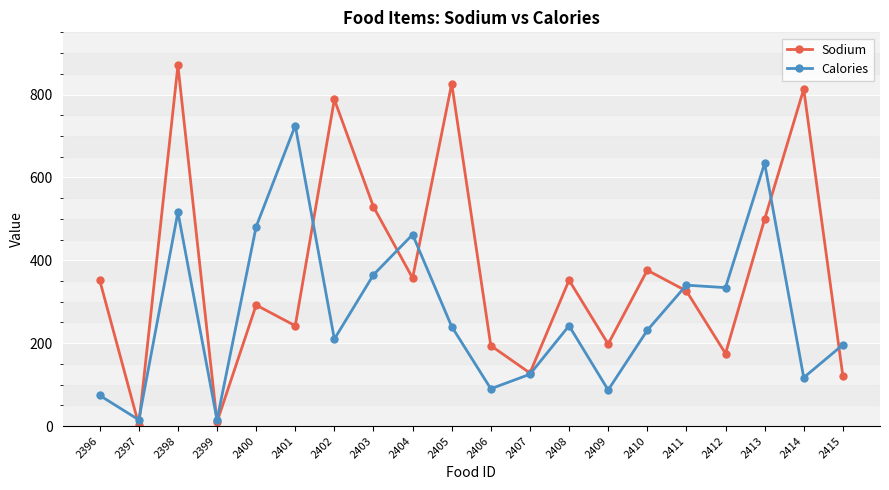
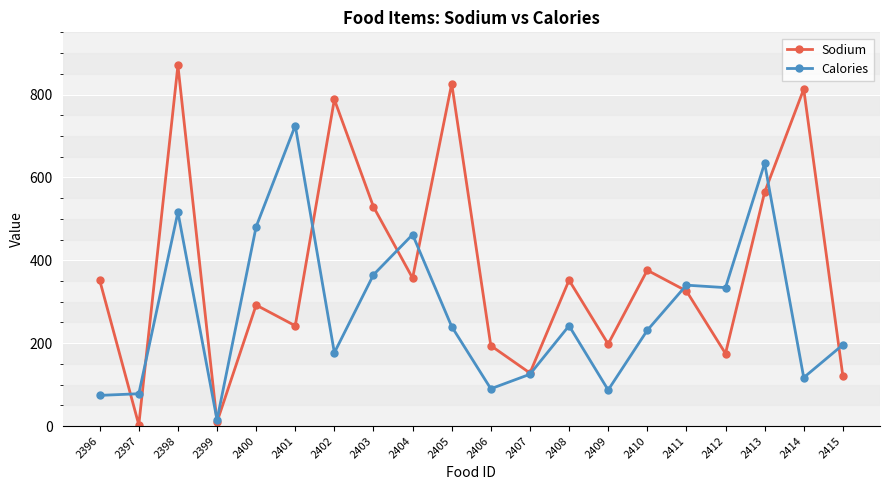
Calories, 2397: 20 -> 80
Calories, 2402: 210 -> 180
Sodium, 2413: 500 -> 560
